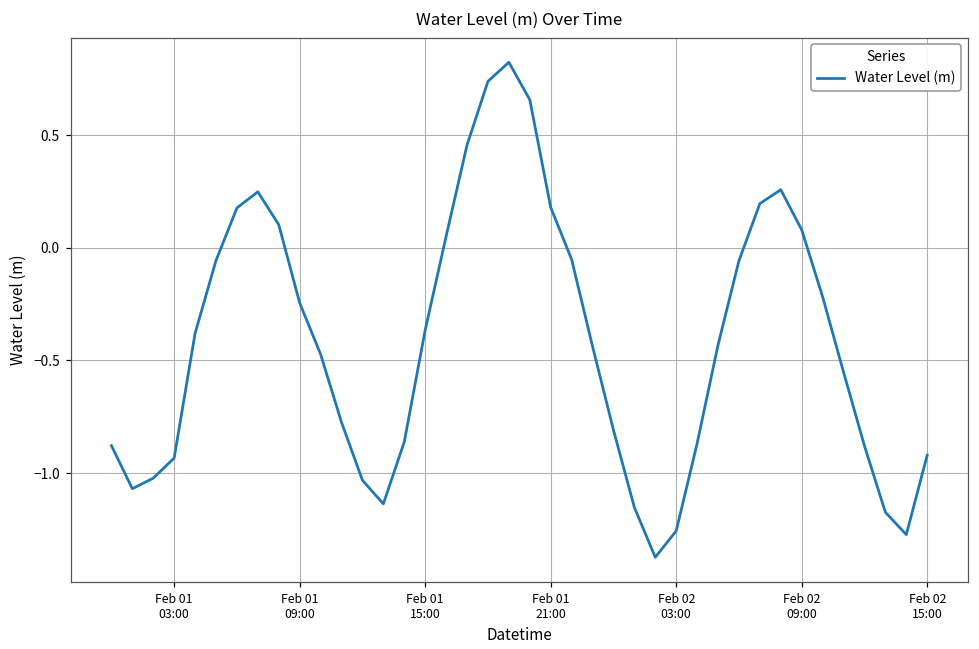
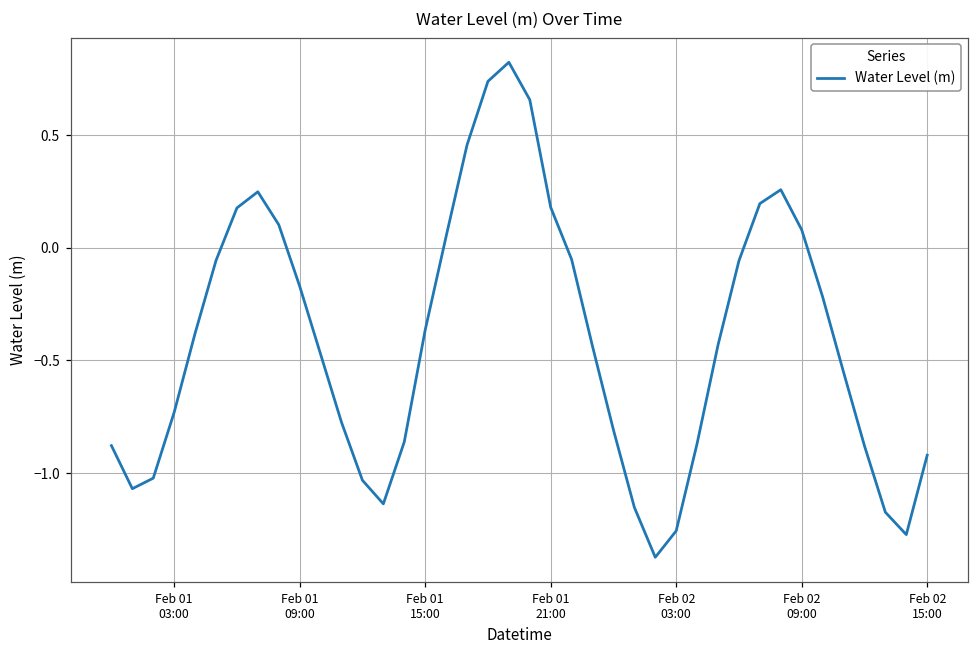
Feb 01 03:00: -0.93 -> -0.73
Feb 01 09:00: -0.24 -> -0.17
